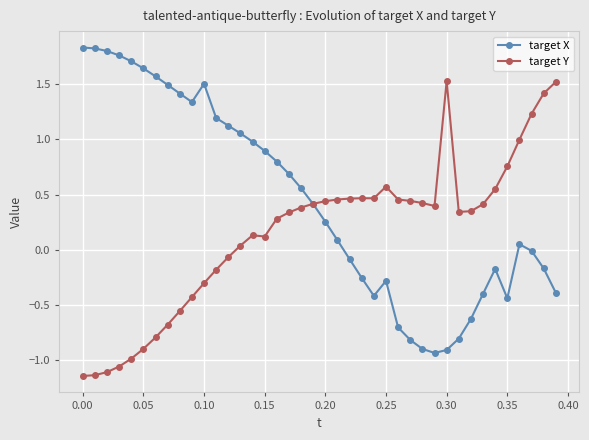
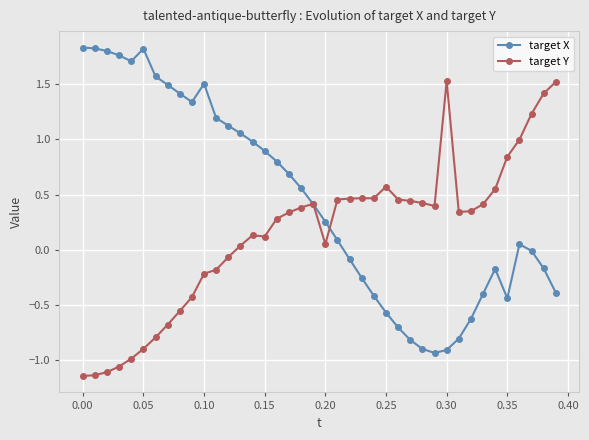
target X, 0.05: 1.64 -> 1.82
target Y, 0.10: -0.30 -> -0.22
target Y, 0.20: 0.44 -> 0.05
target X, 0.25: -0.28 -> -0.57
target Y, 0.35: 0.76 -> 0.84
